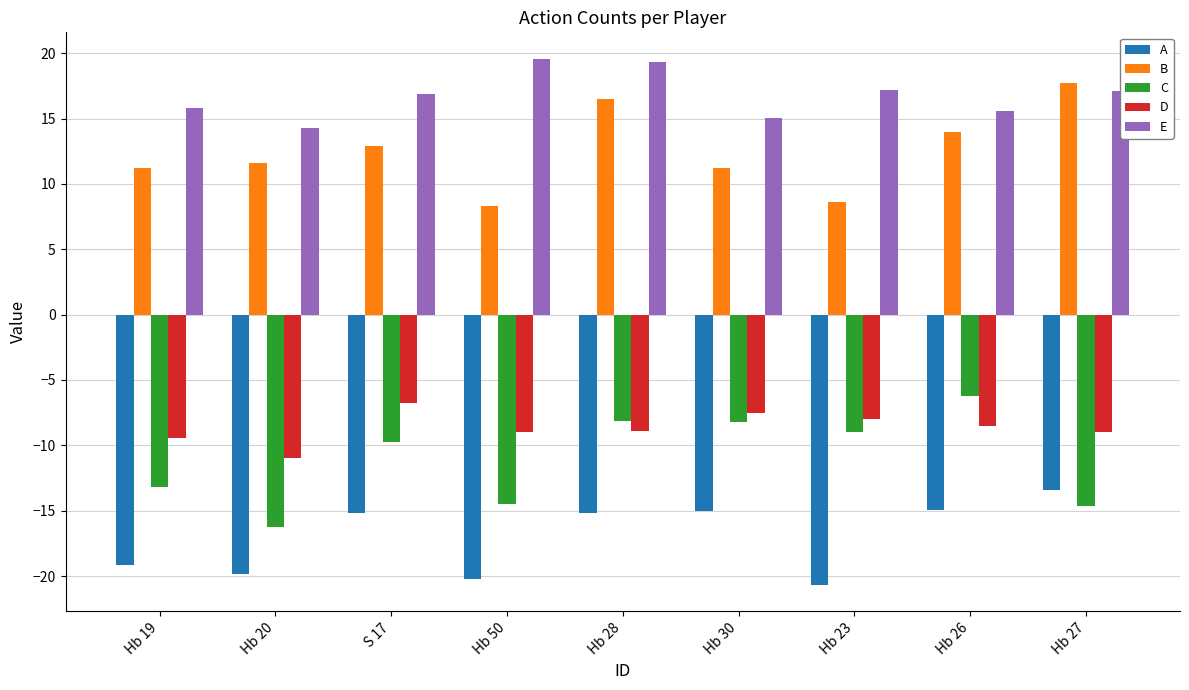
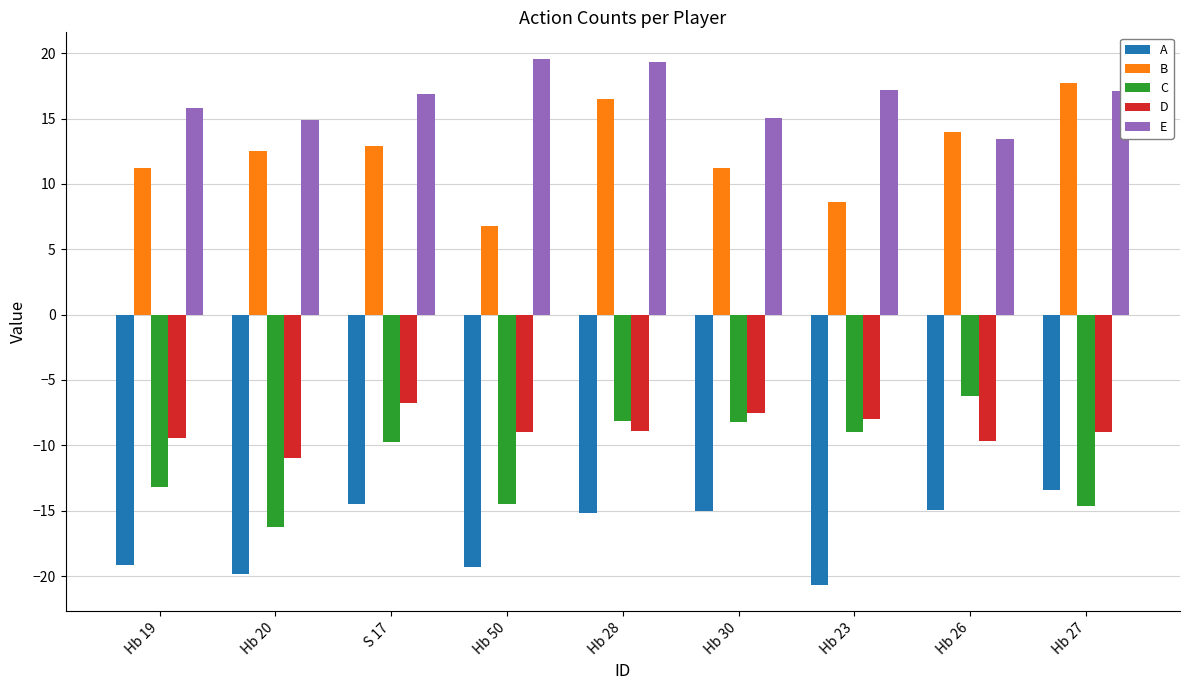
B, Hb 20: 11.6 -> 12.6
E, Hb 20: 14.3 -> 14.9
A, S 17: -15.2 -> -14.5
A, Hb 50: -20.2 -> -19.3
B, Hb 50: 8.3 -> 6.8
D, Hb 26: -8.5 -> -9.7
E, Hb 26: 15.6 -> 13.4
